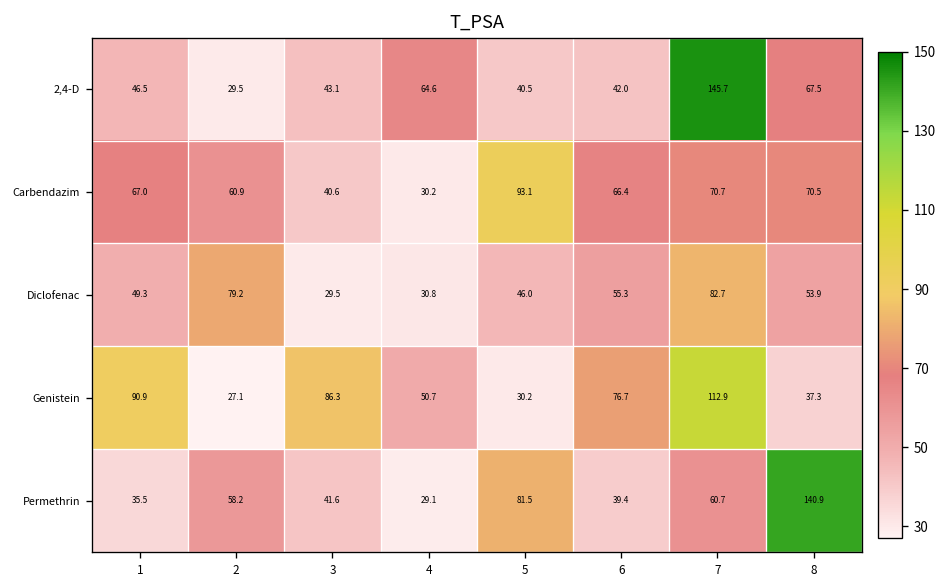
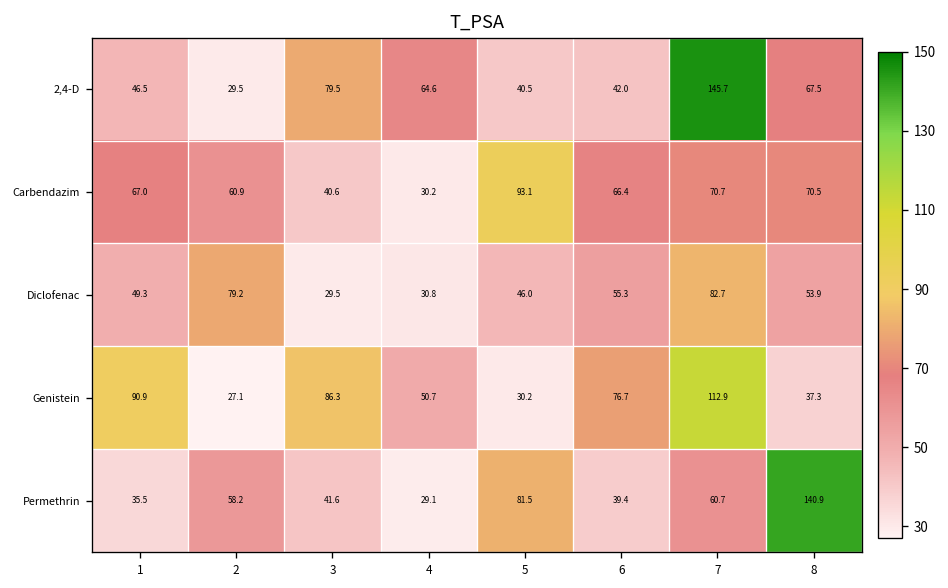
2,4-D, 3: 43.1 -> 79.5
